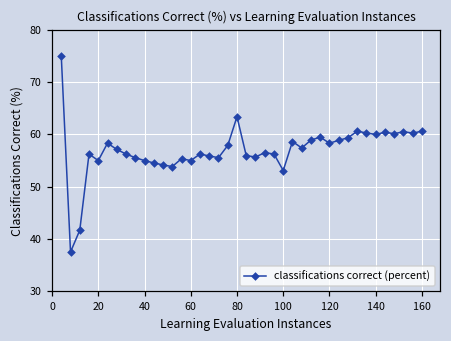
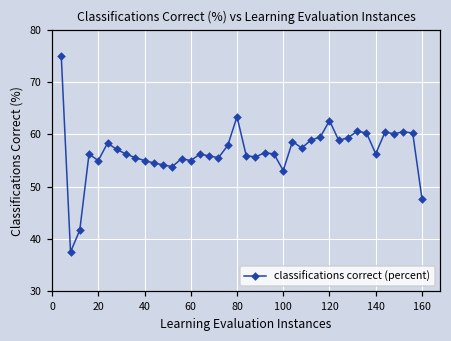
120: 58 -> 63
140: 60 -> 56
160: 61 -> 48
